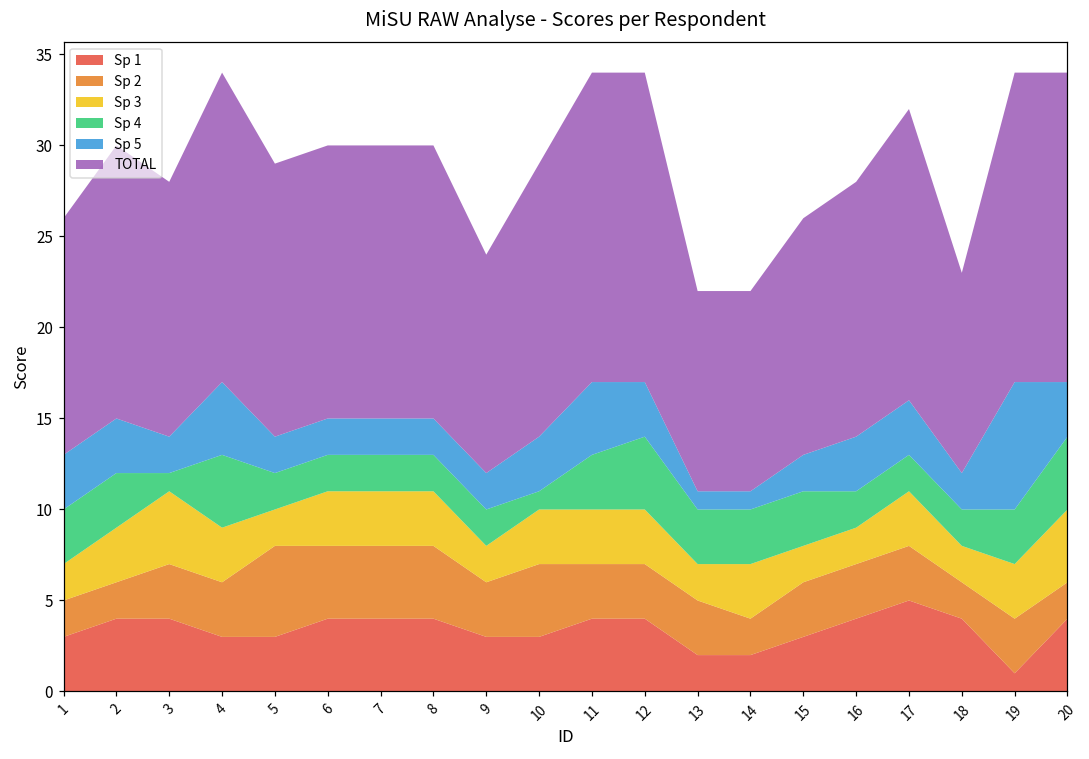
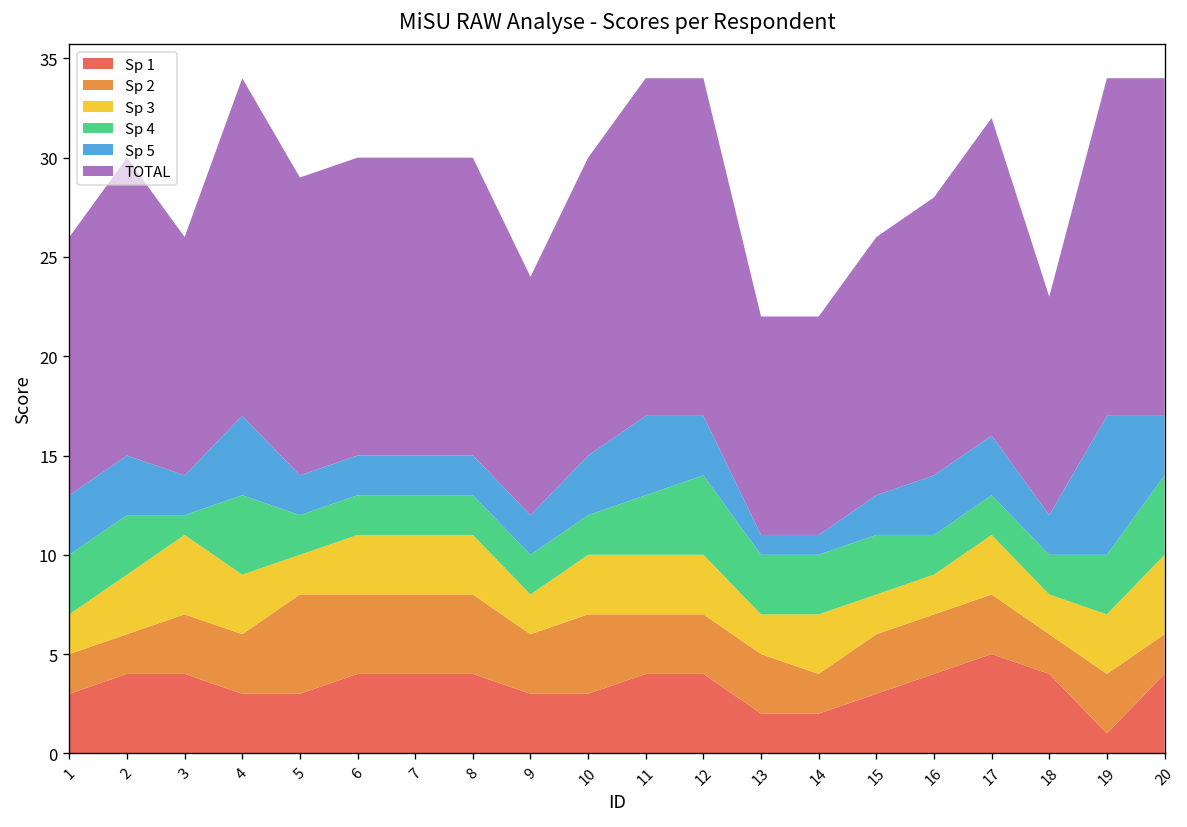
TOTAL, 3: 14 -> 12
Sp 4, 10: 1 -> 2
